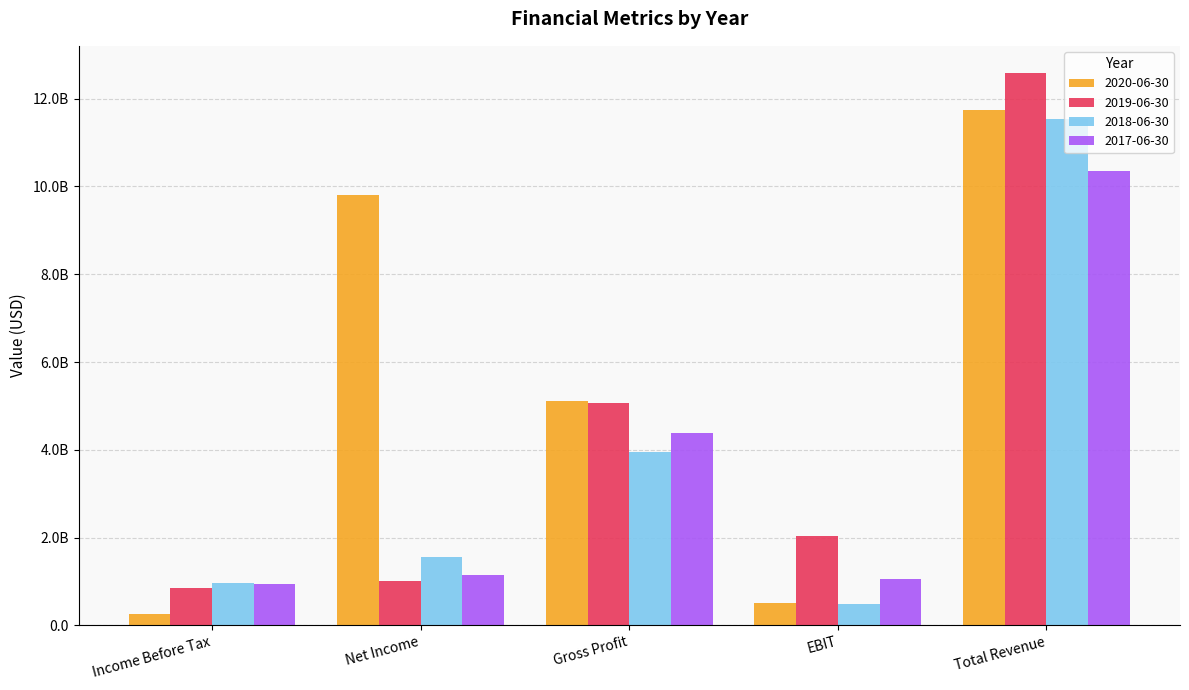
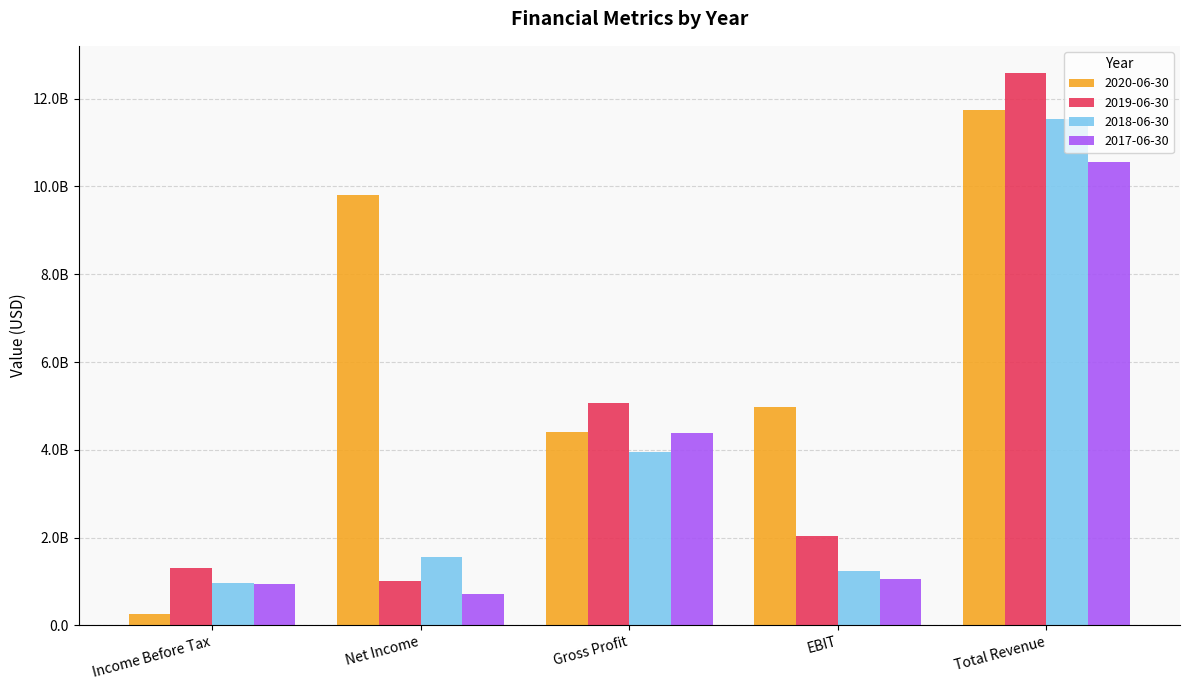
2019-06-30, Income Before Tax: 900000000 -> 1300000000
2017-06-30, Net Income: 1200000000 -> 700000000
2020-06-30, Gross Profit: 5100000000 -> 4400000000
2020-06-30, EBIT: 500000000 -> 5000000000
2018-06-30, EBIT: 500000000 -> 1200000000
2017-06-30, Total Revenue: 10400000000 -> 10600000000
